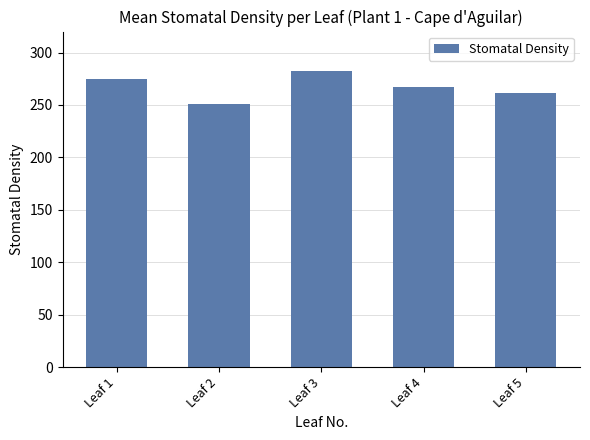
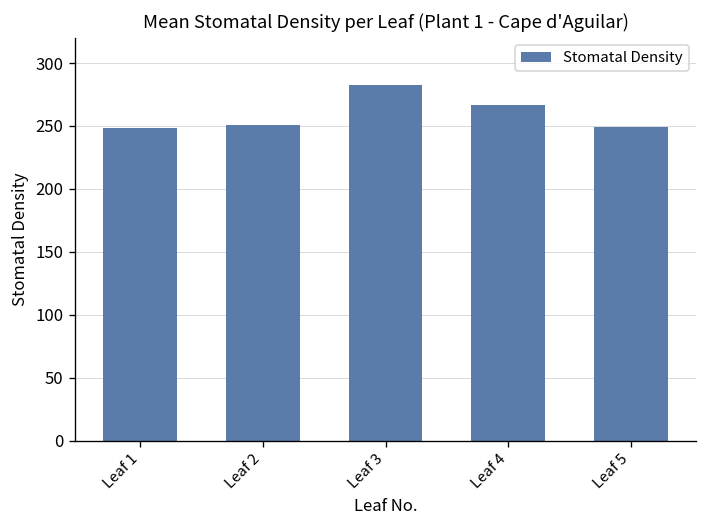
Leaf 1: 275 -> 248
Leaf 5: 262 -> 249
